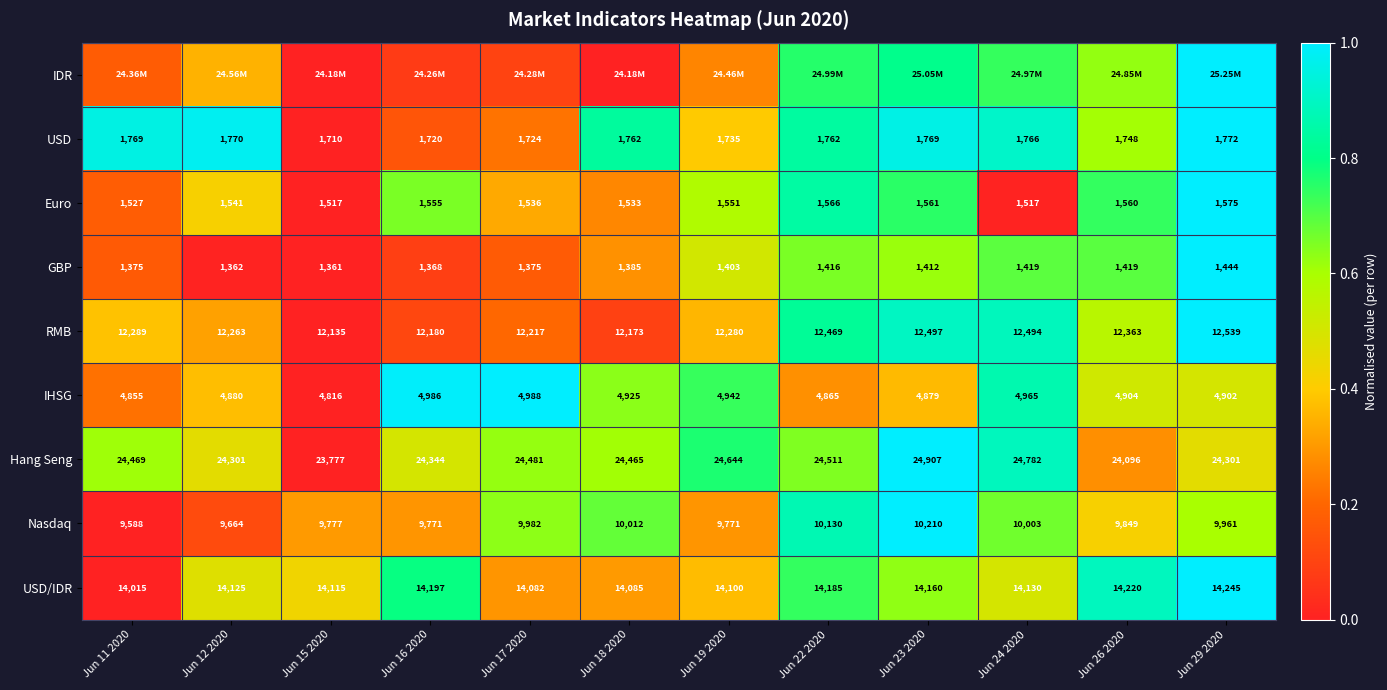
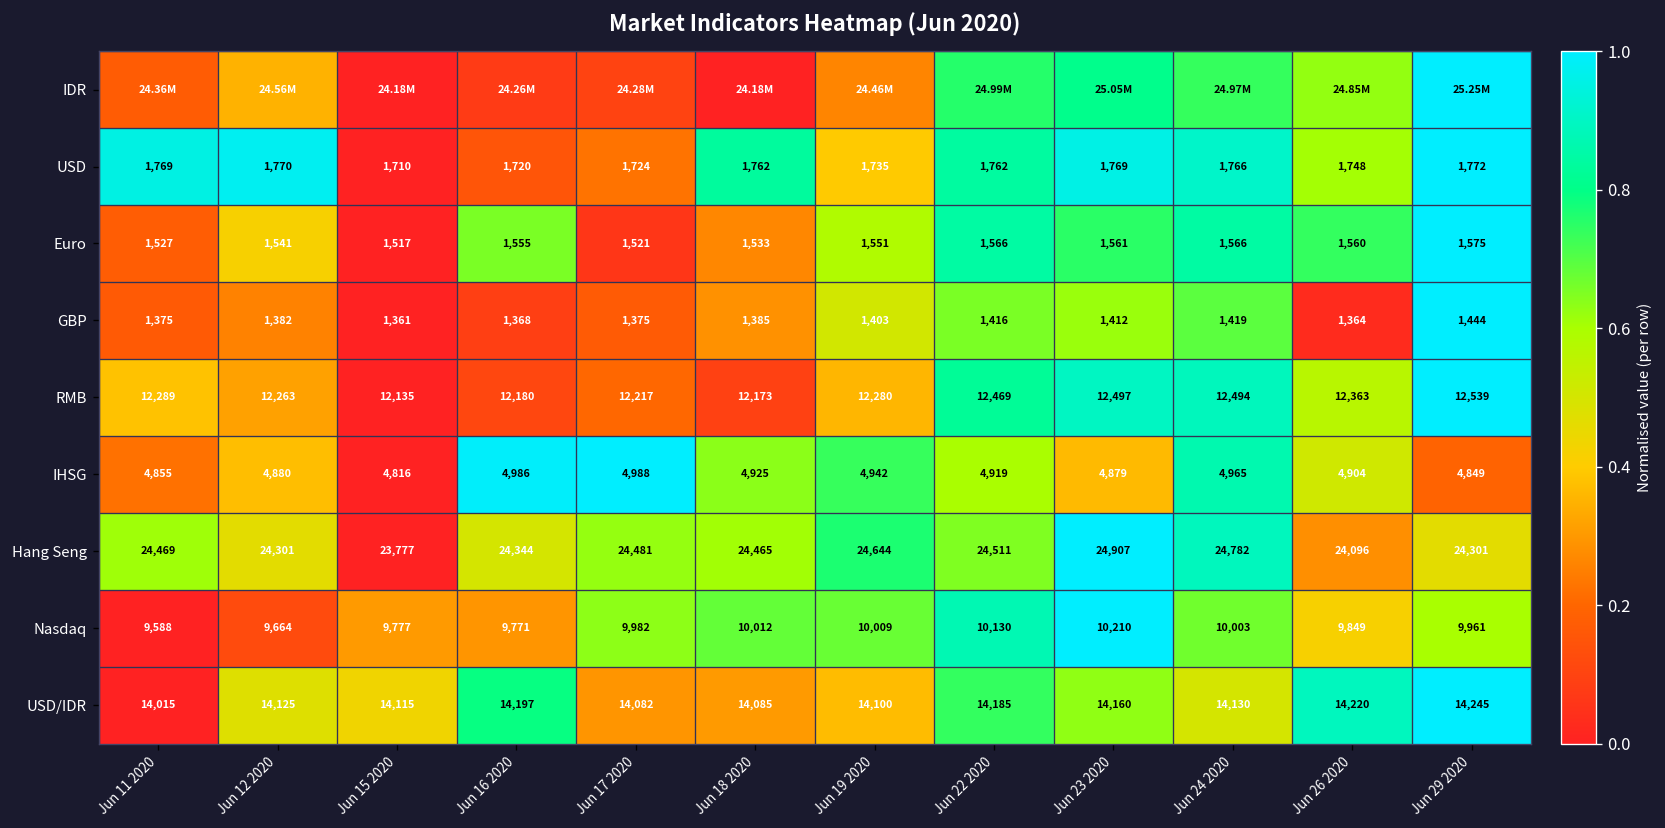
Euro, Jun 17 2020: 1,536 -> 1,521
Euro, Jun 24 2020: 1,517 -> 1,566
GBP, Jun 12 2020: 1,362 -> 1,382
GBP, Jun 26 2020: 1,419 -> 1,364
IHSG, Jun 22 2020: 4,865 -> 4,919
IHSG, Jun 29 2020: 4,902 -> 4,849
Nasdaq, Jun 19 2020: 9,771 -> 10,009
